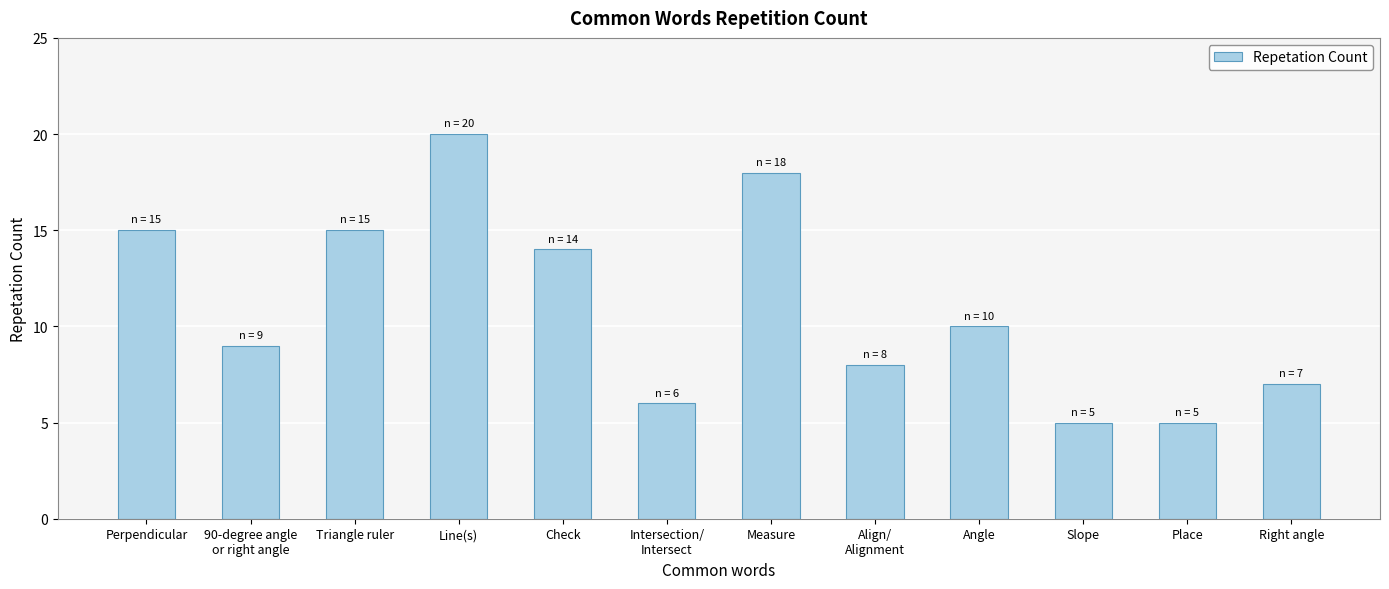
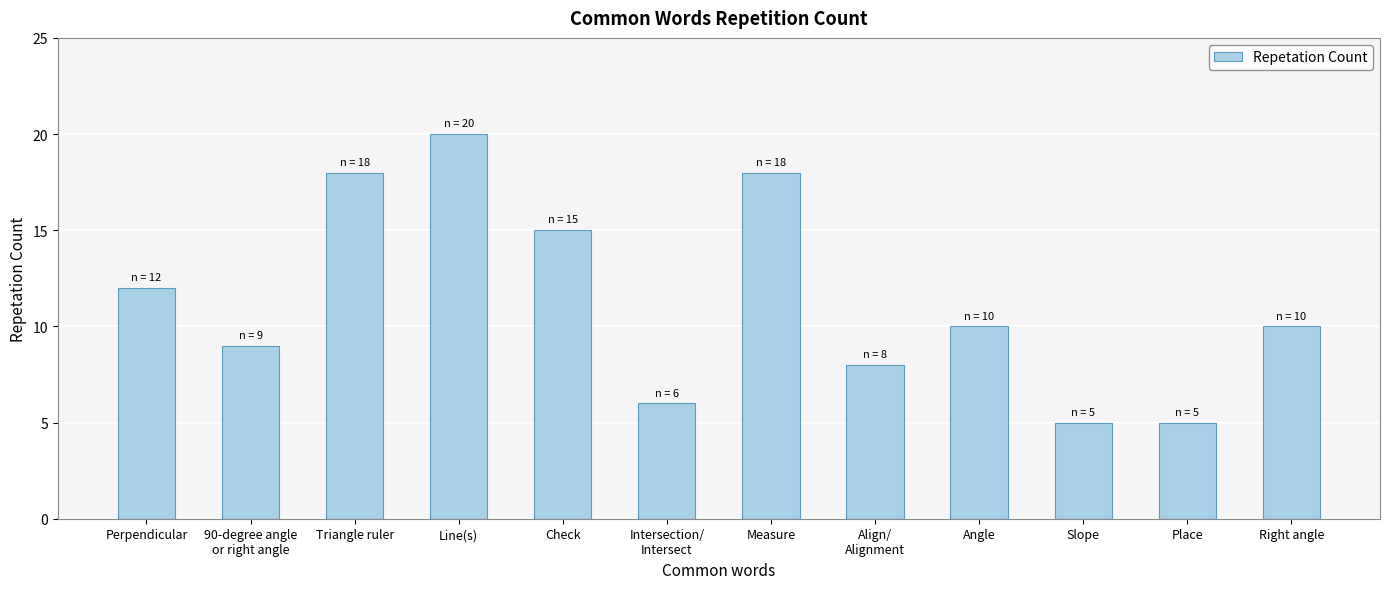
Perpendicular: 15 -> 12
Triangle ruler: 15 -> 18
Check: 14 -> 15
Right angle: 7 -> 10
